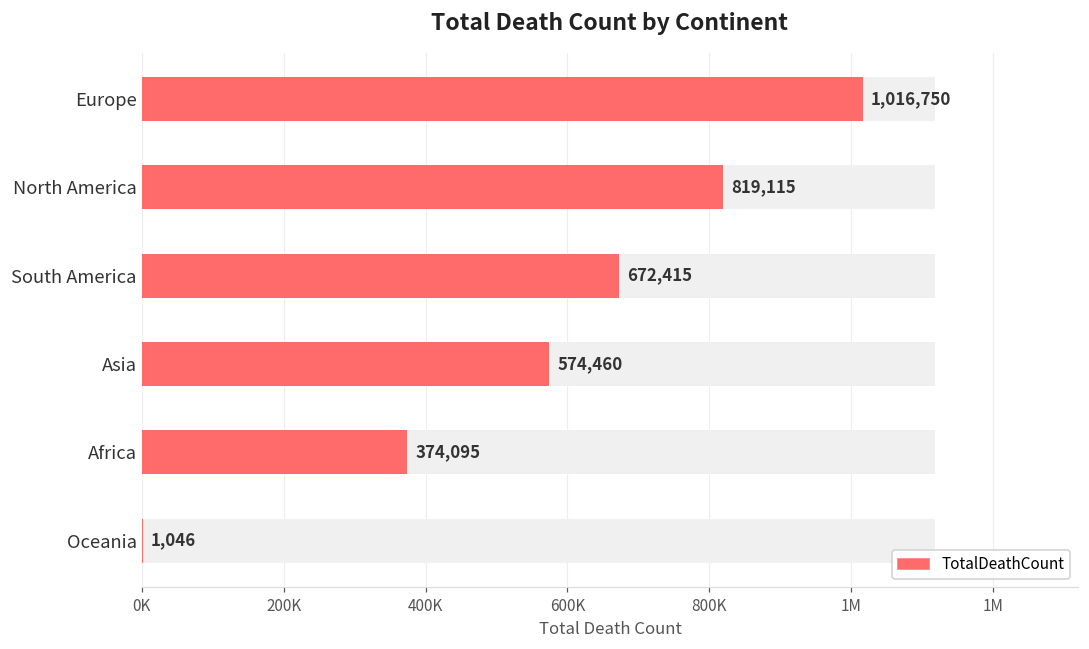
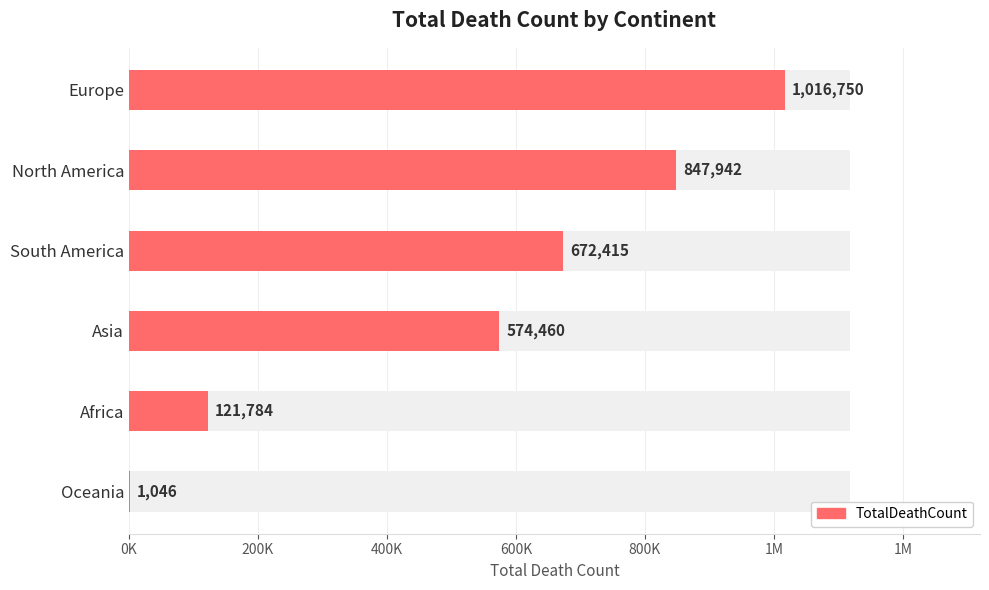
TotalDeathCount, North America: 819,115 -> 847,942
TotalDeathCount, Africa: 374,095 -> 121,784
